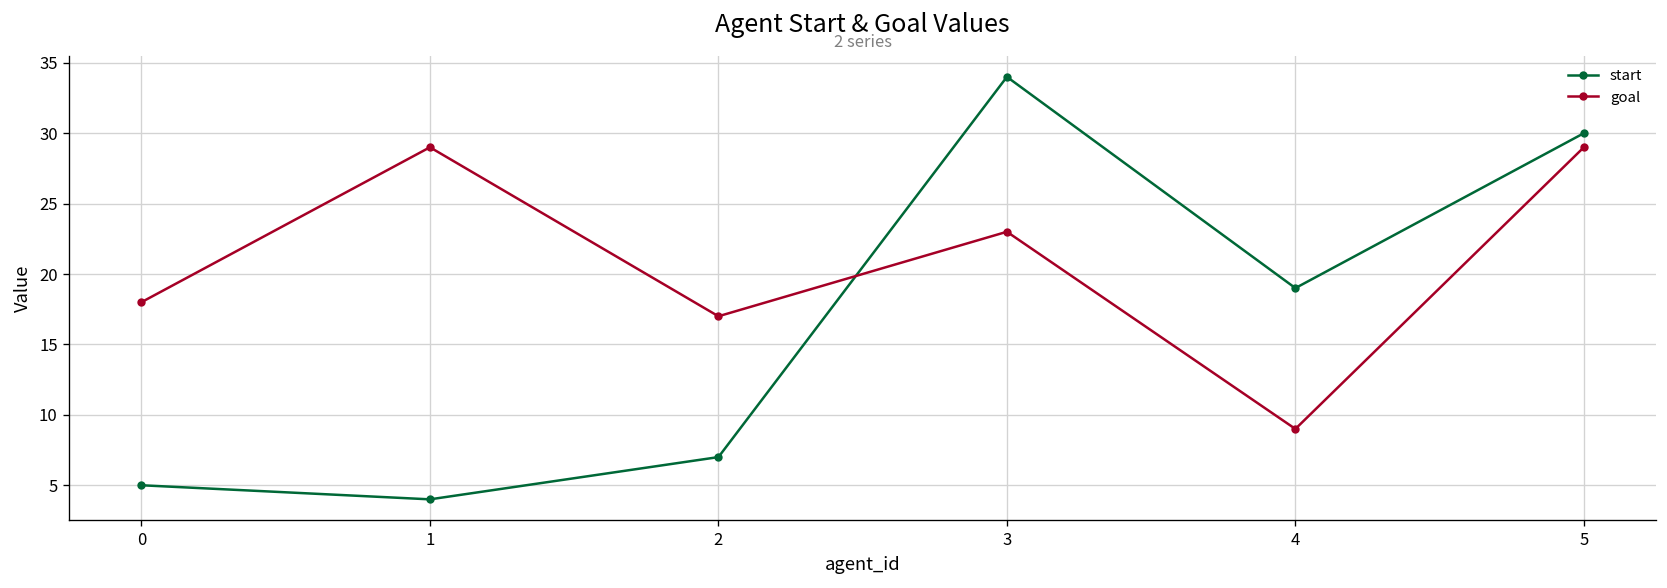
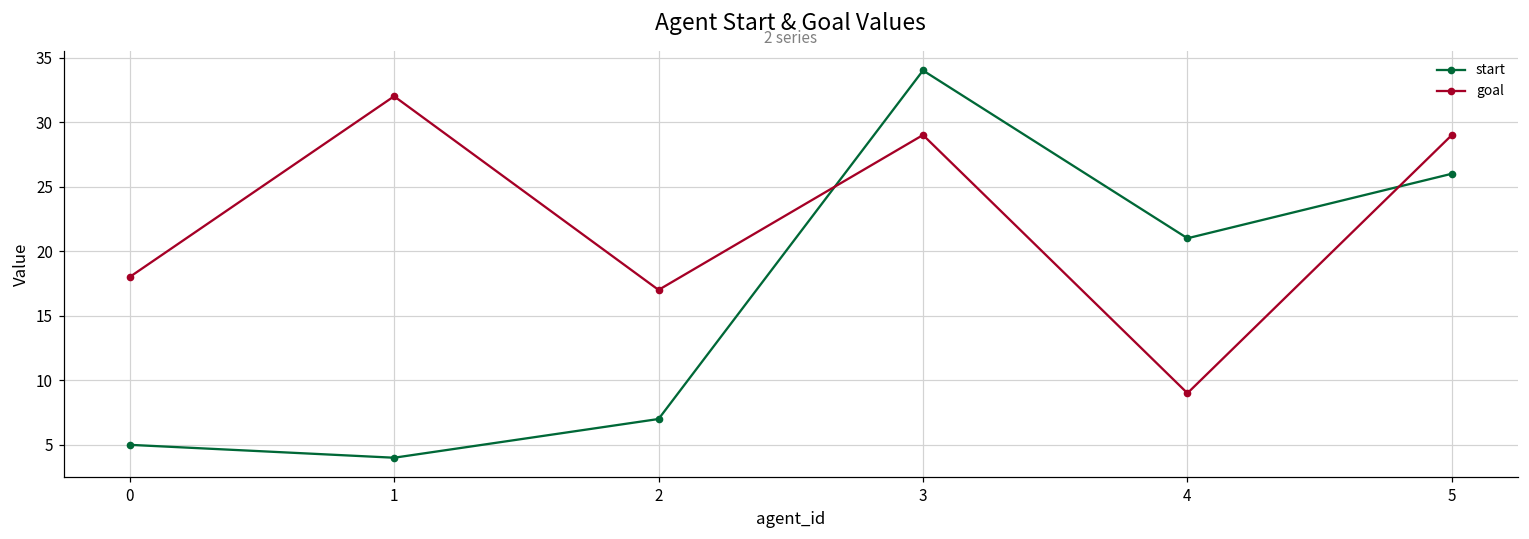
goal, 1: 29 -> 32
goal, 3: 23 -> 29
start, 4: 19 -> 21
start, 5: 30 -> 26
